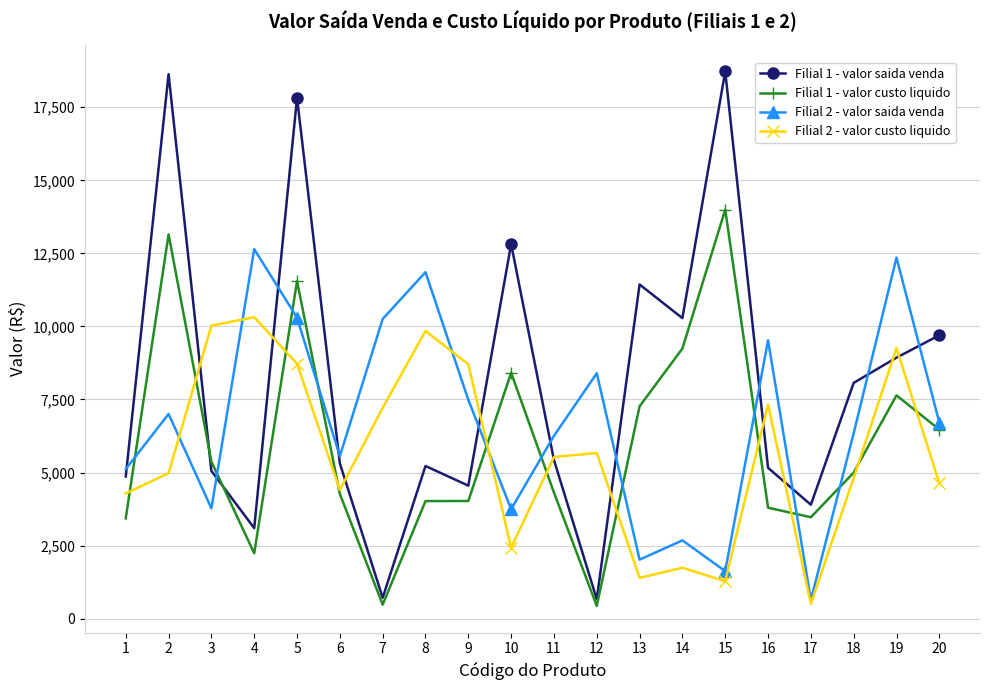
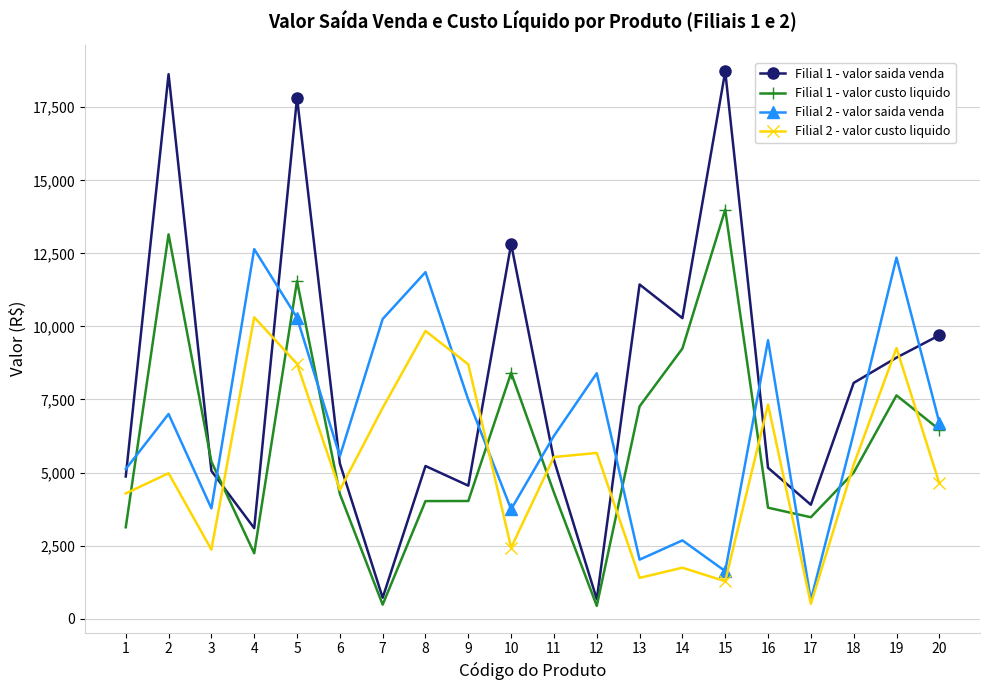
Filial 1 - valor custo liquido, 1: 3,400 -> 3,100
Filial 2 - valor custo liquido, 3: 10,000 -> 2,400
Filial 2 - valor custo liquido, 18: 4,800 -> 5,300
